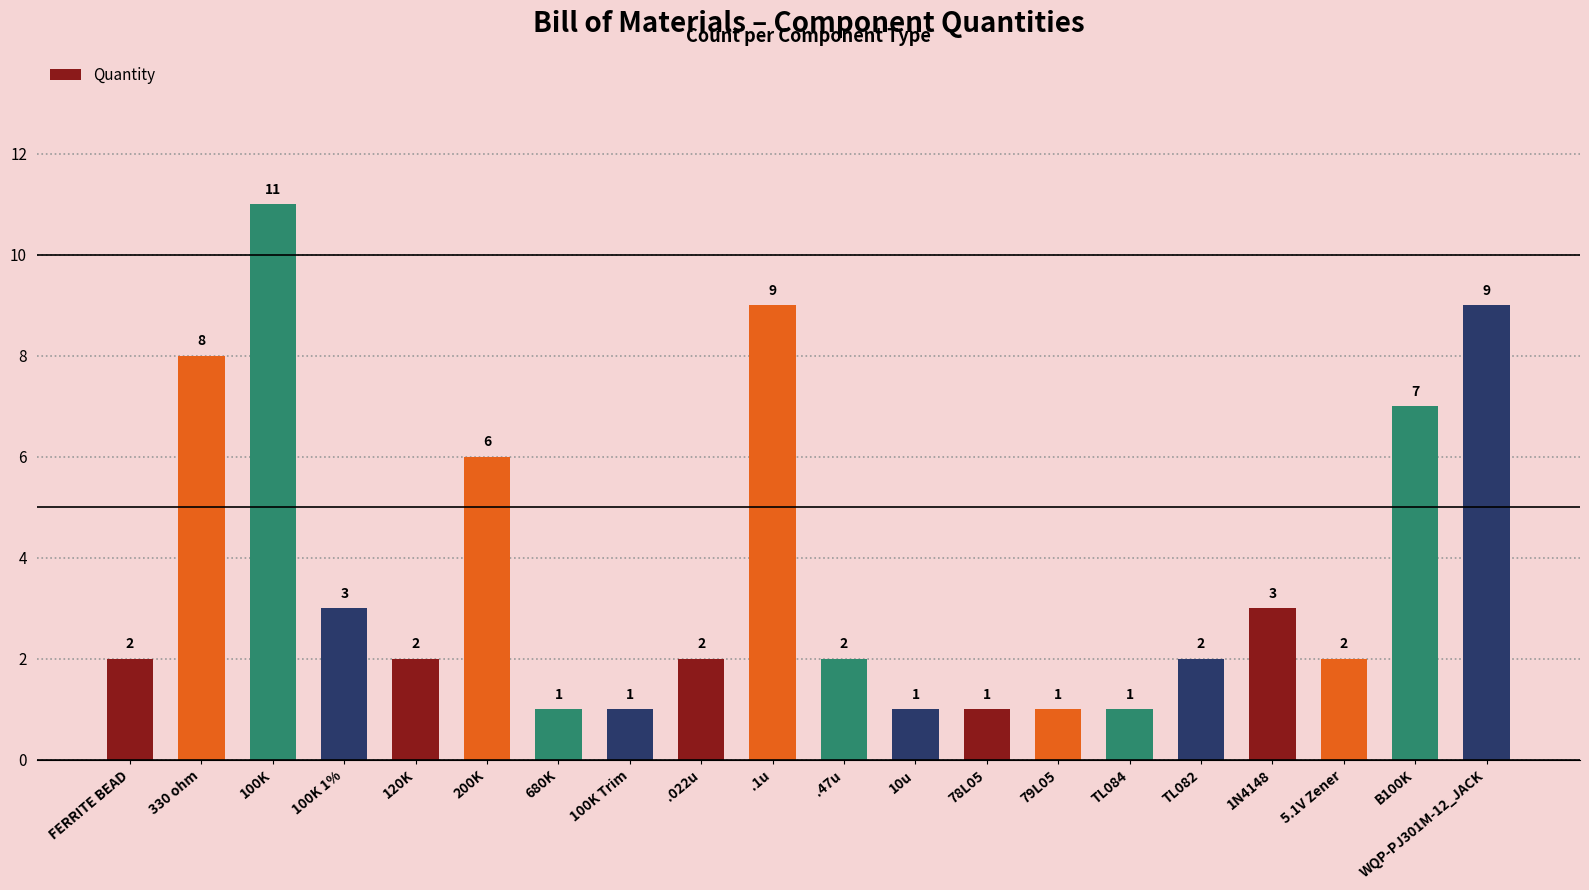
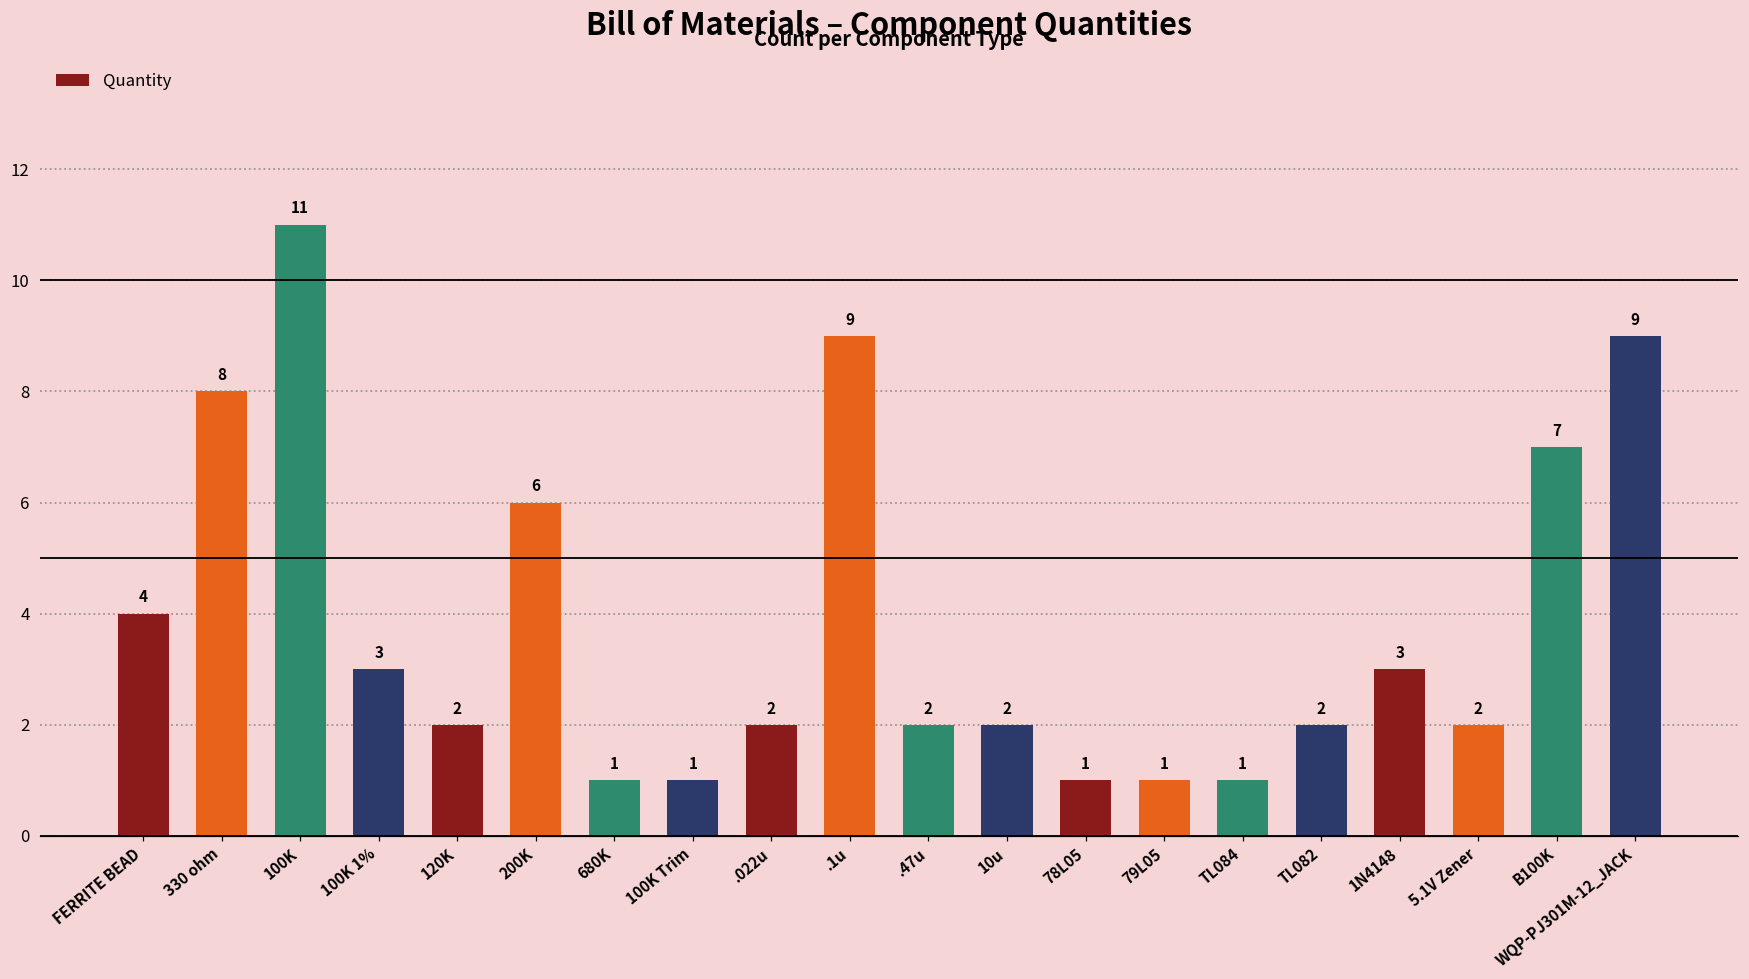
FERRITE BEAD: 2 -> 4
10u: 1 -> 2
